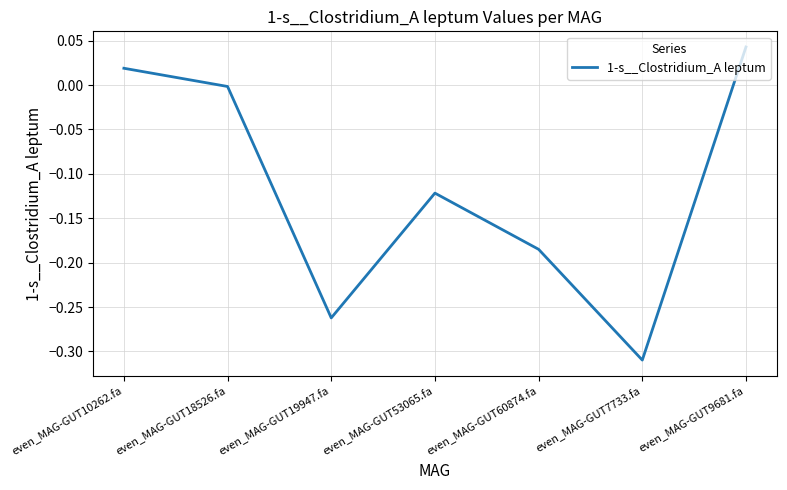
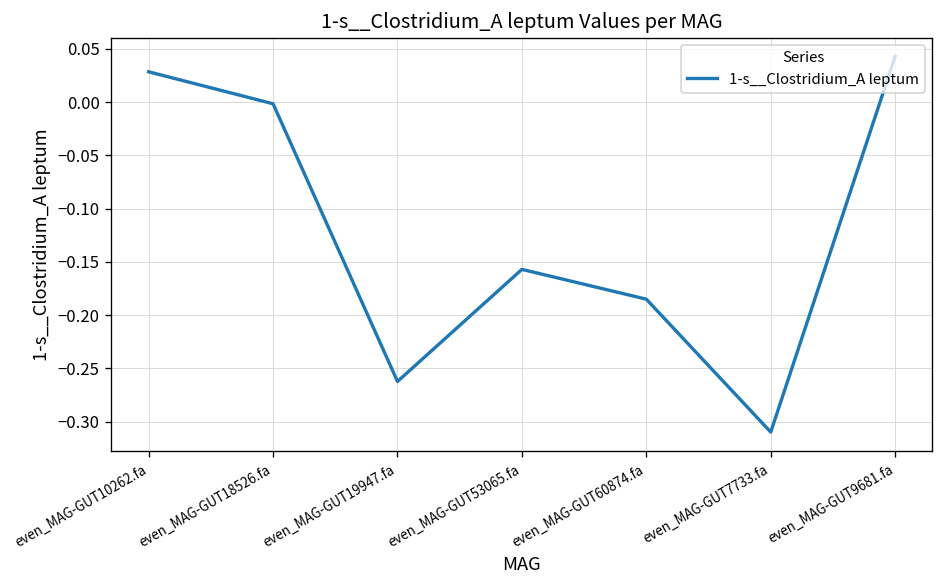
even_MAG-GUT10262.fa: 0.02 -> 0.03
even_MAG-GUT53065.fa: -0.12 -> -0.16
